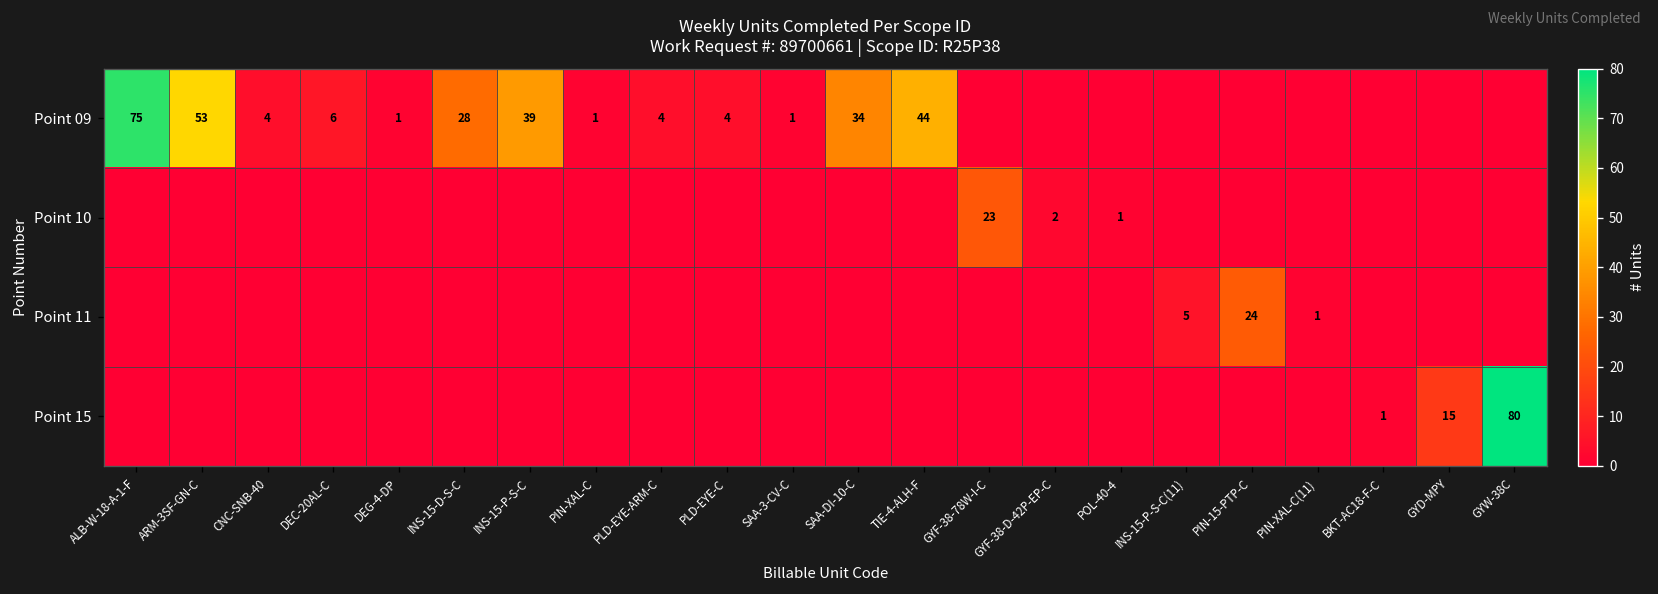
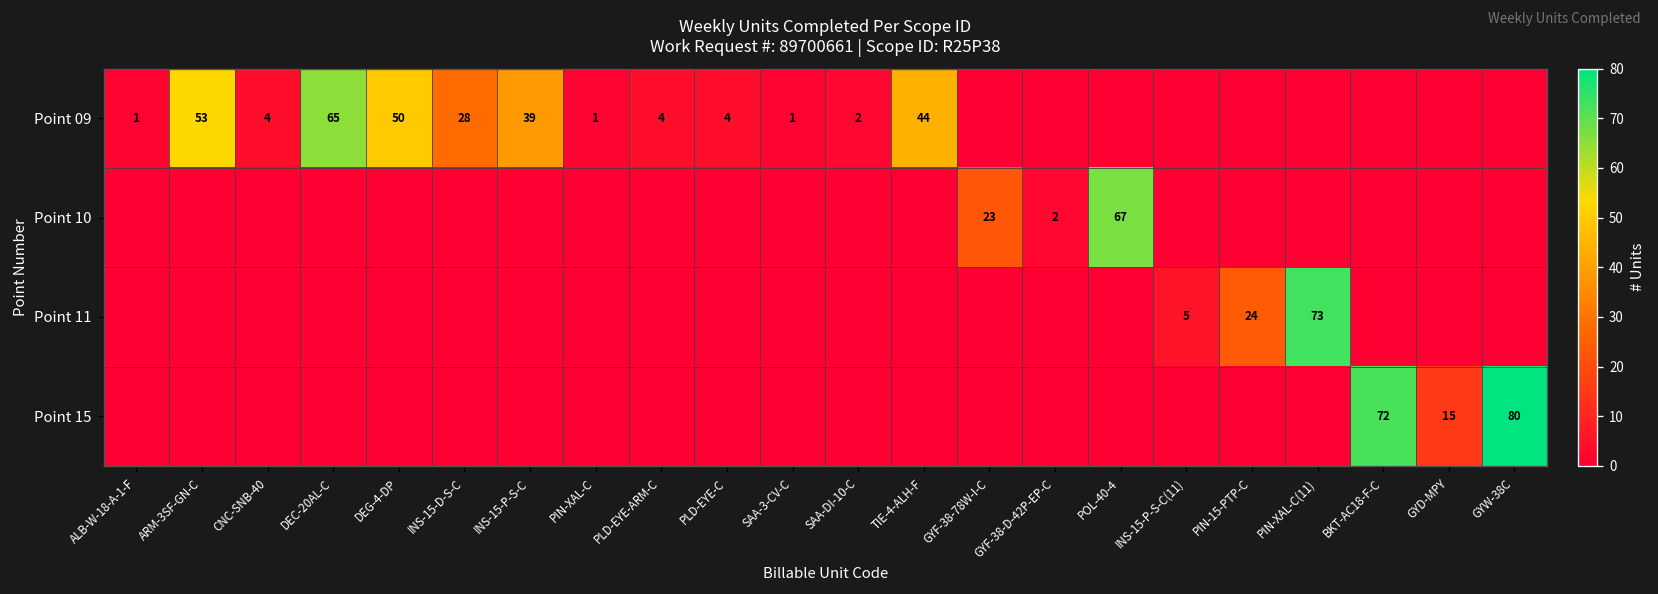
Point 09, ALB-W-18-A-1-F: 75 -> 1
Point 09, DEC-20AL-C: 6 -> 65
Point 09, DEG-4-DP: 1 -> 50
Point 09, SAA-DI-10-C: 34 -> 2
Point 10, POL-40-4: 1 -> 67
Point 11, PIN-XAL-C(11): 1 -> 73
Point 15, BKT-AC18-F-C: 1 -> 72
